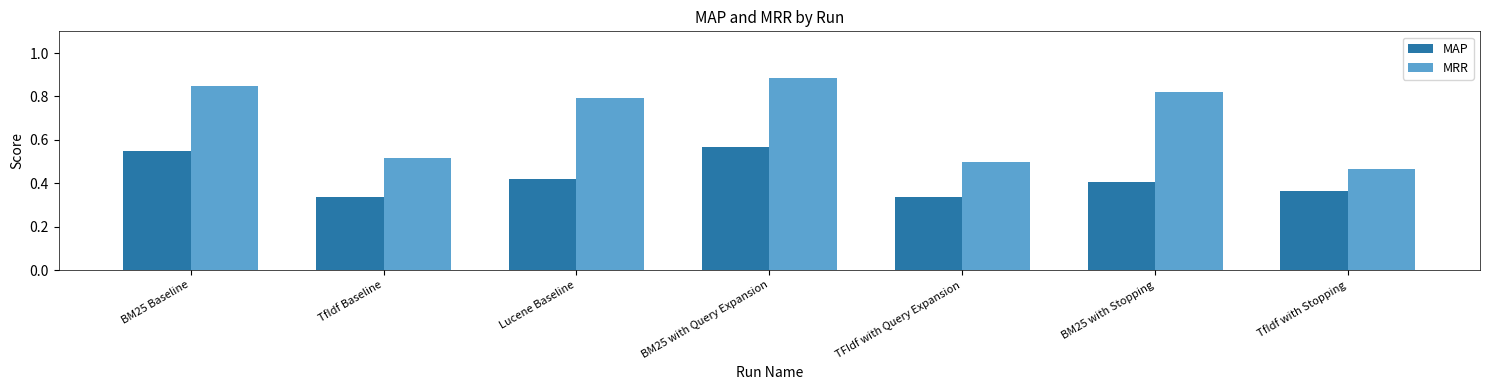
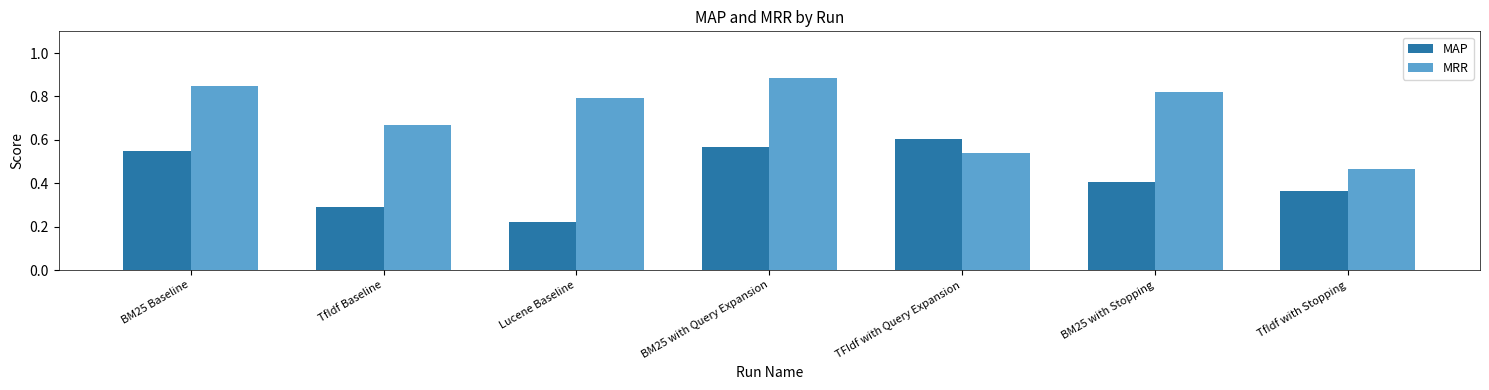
MAP, TfIdf Baseline: 0.34 -> 0.29
MRR, TfIdf Baseline: 0.52 -> 0.67
MAP, Lucene Baseline: 0.42 -> 0.22
MAP, TFIdf with Query Expansion: 0.34 -> 0.60
MRR, TFIdf with Query Expansion: 0.50 -> 0.54
